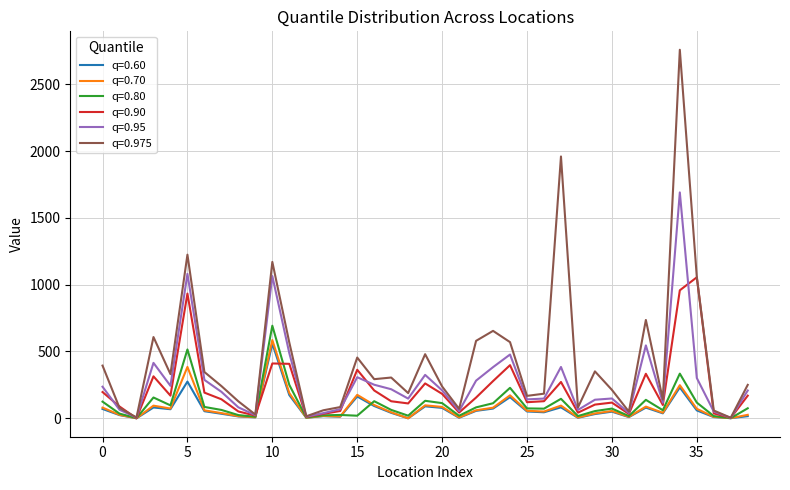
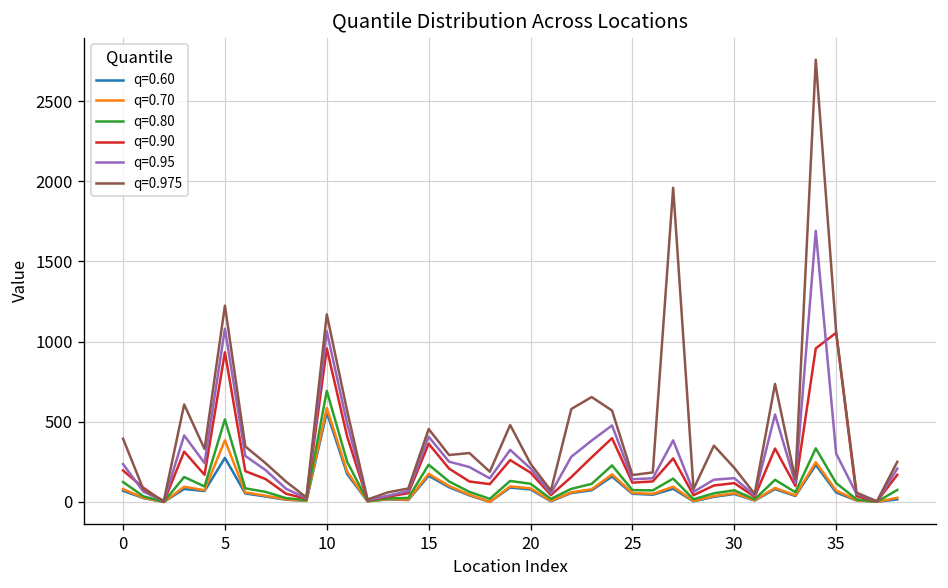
q=0.90, 10: 410 -> 960
q=0.80, 15: 20 -> 230
q=0.95, 15: 310 -> 410
